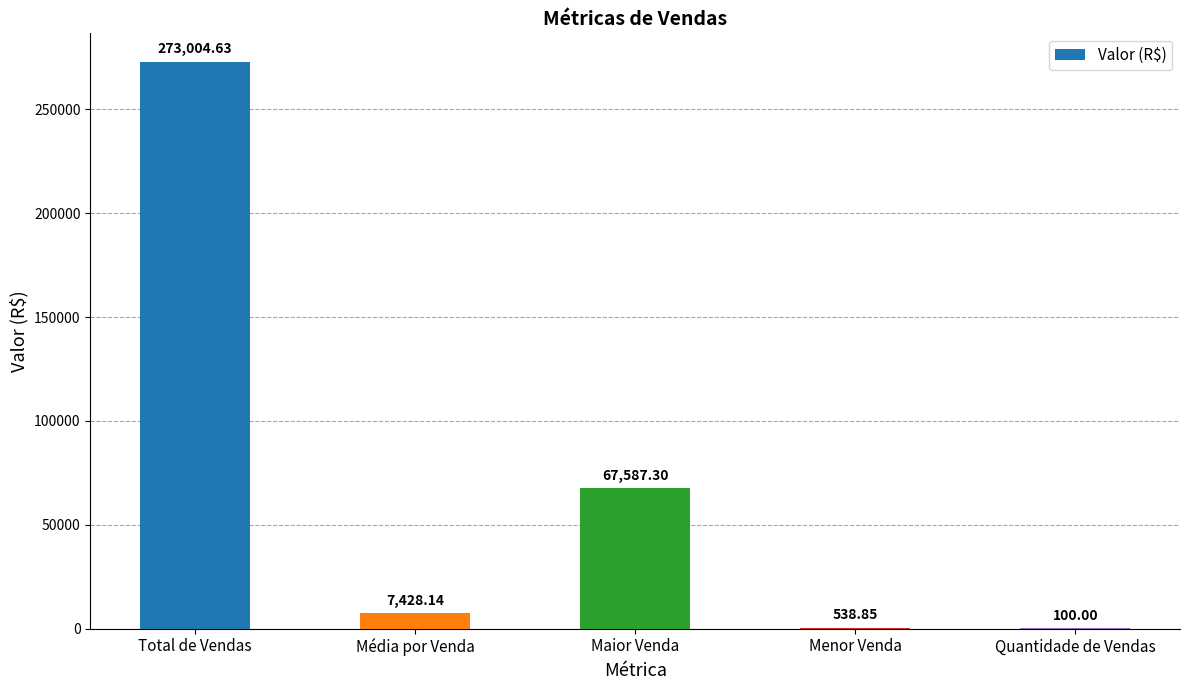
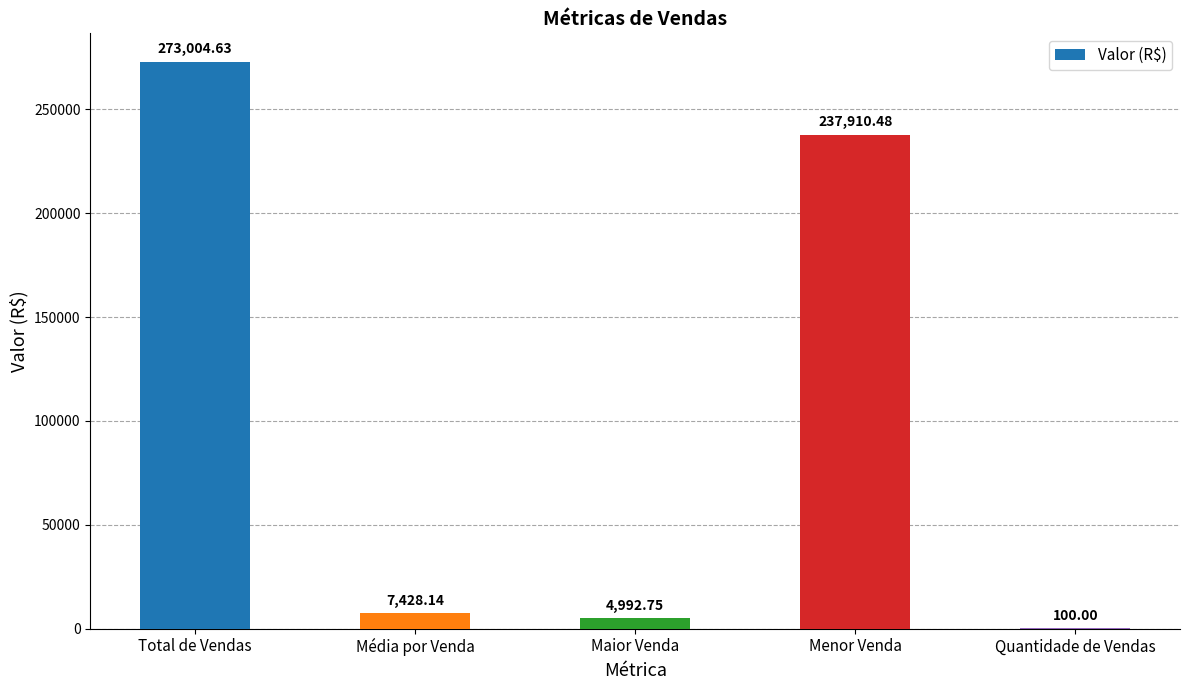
Maior Venda: 67,587.30 -> 4,992.75
Menor Venda: 538.85 -> 237,910.48
